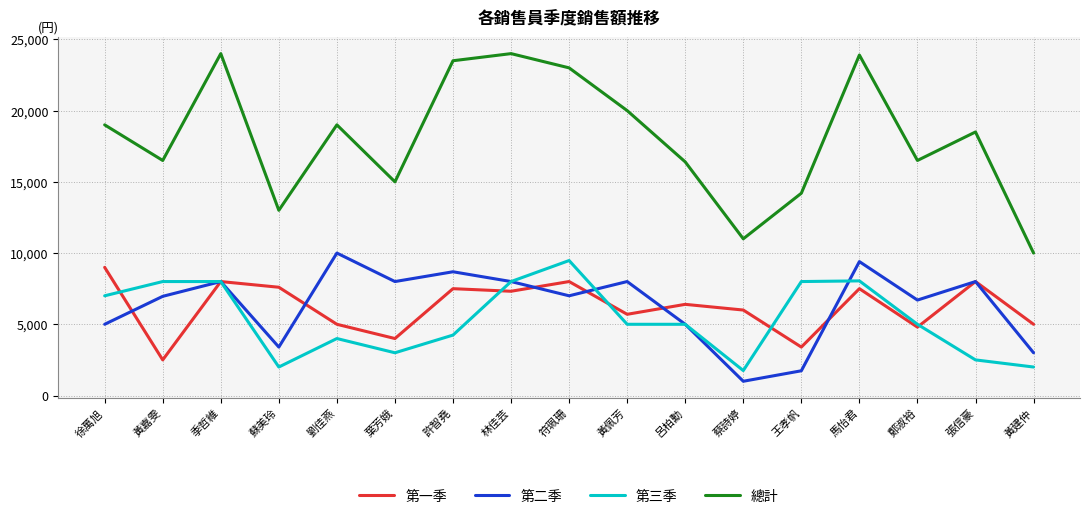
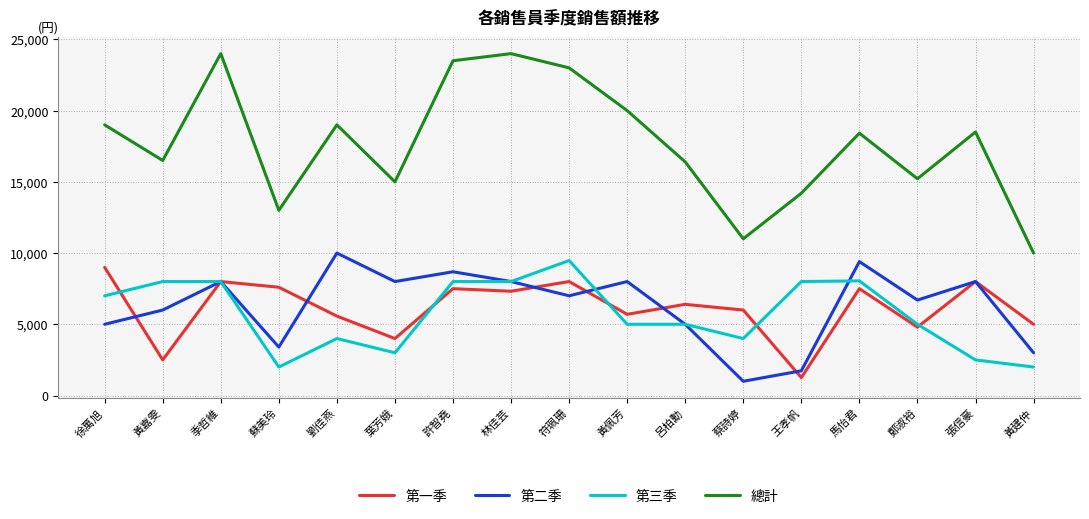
第二季, 黃嘉雯: 7,000 -> 6,000
第一季, 劉佳燕: 5,000 -> 5,600
第三季, 許智堯: 4,200 -> 8,000
第三季, 蔡詩婷: 1,800 -> 4,000
第一季, 王孝帆: 3,400 -> 1,300
總計, 馬怡君: 23,900 -> 18,400
總計, 鄭淑裕: 16,500 -> 15,200
